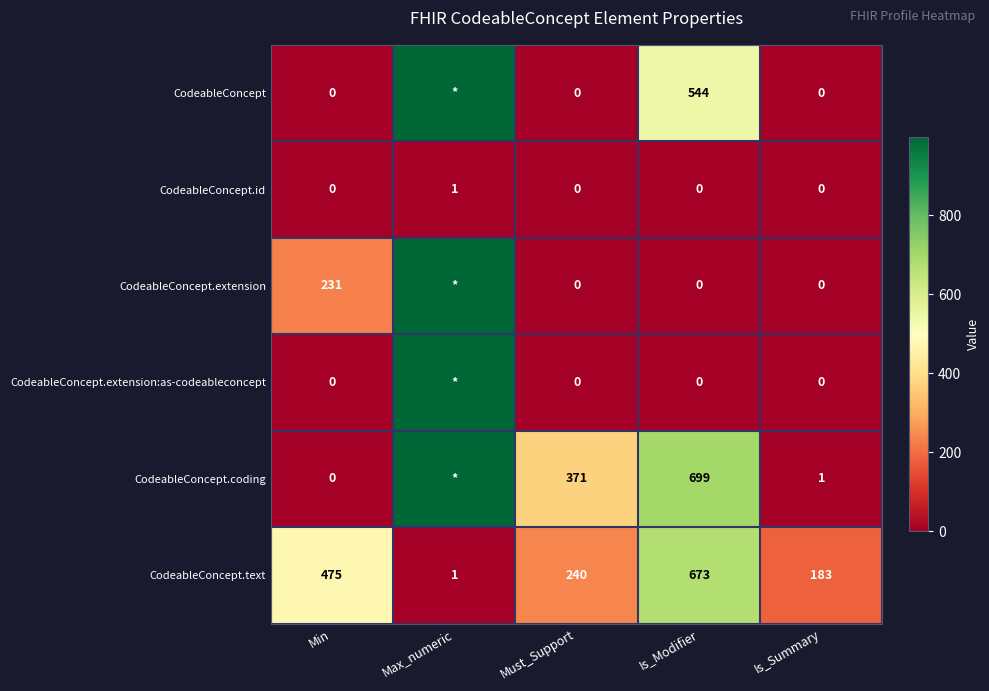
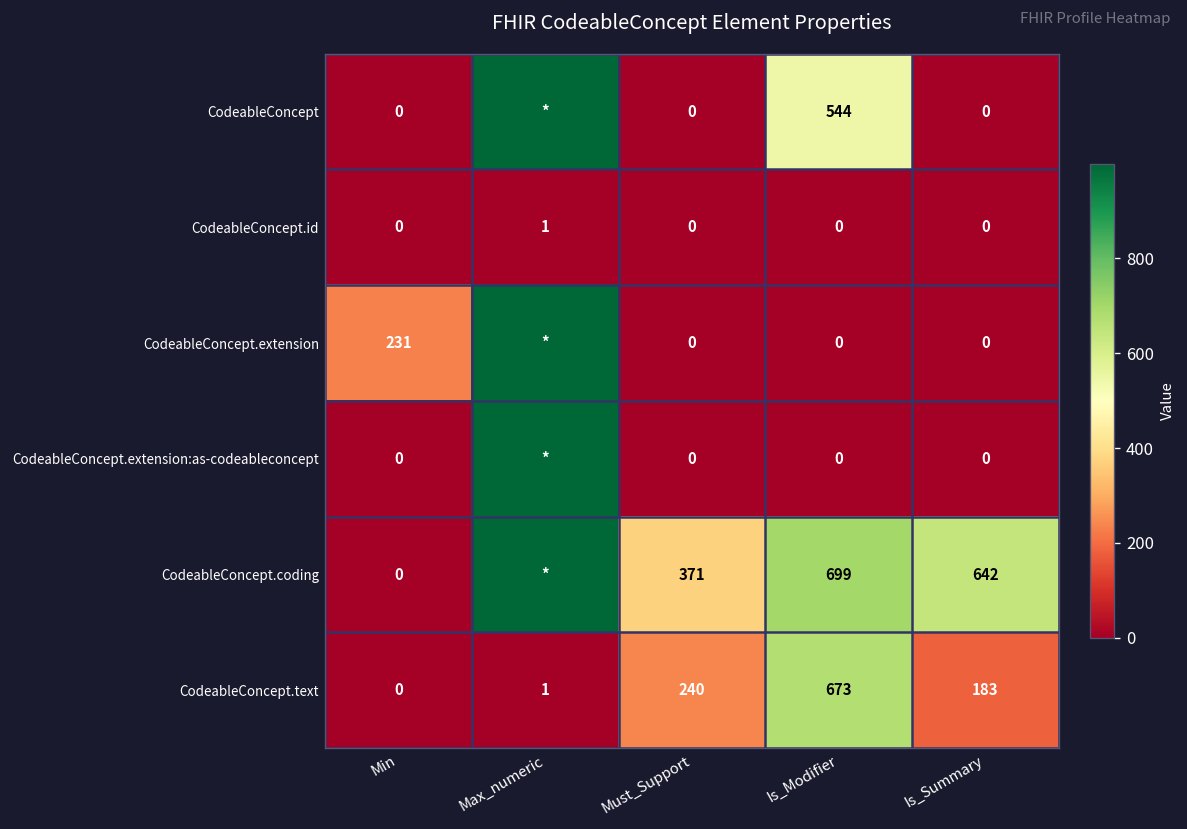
CodeableConcept.coding, Is_Summary: 1 -> 642
CodeableConcept.text, Min: 475 -> 0
